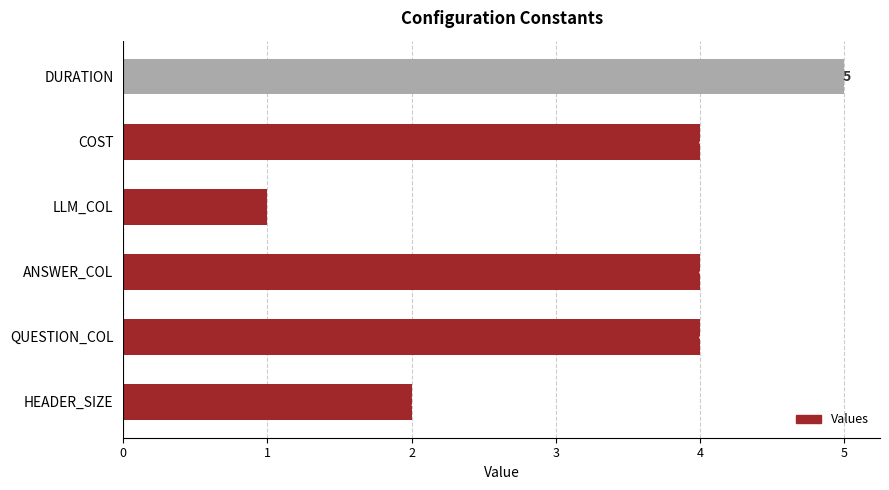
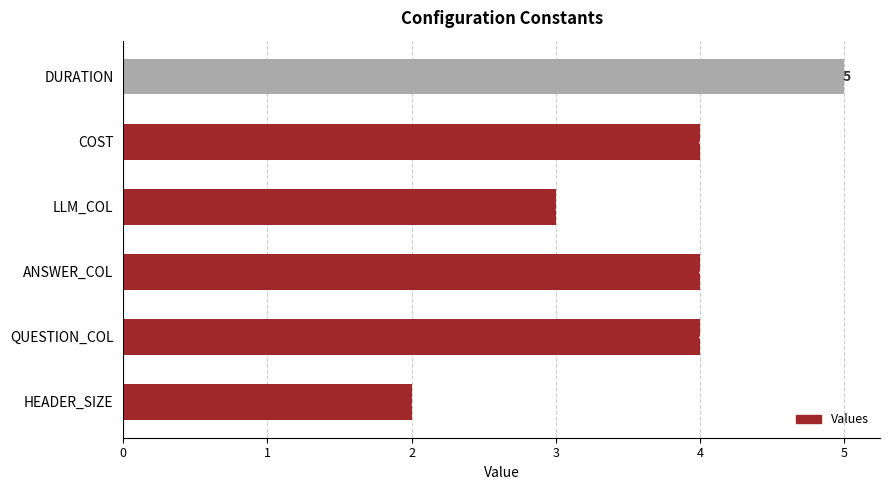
LLM_COL: 1 -> 3
